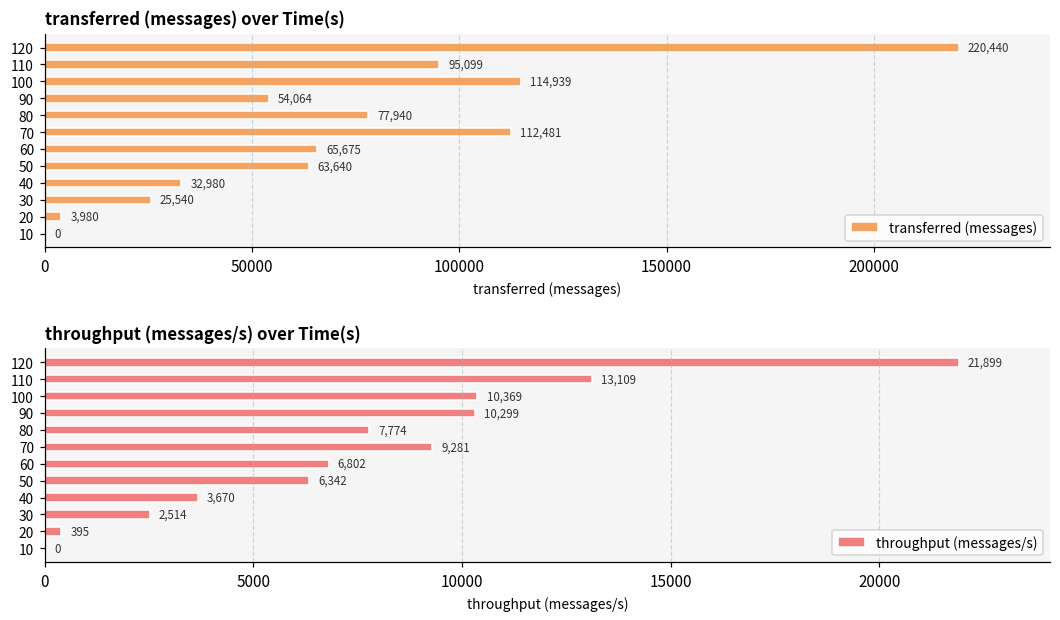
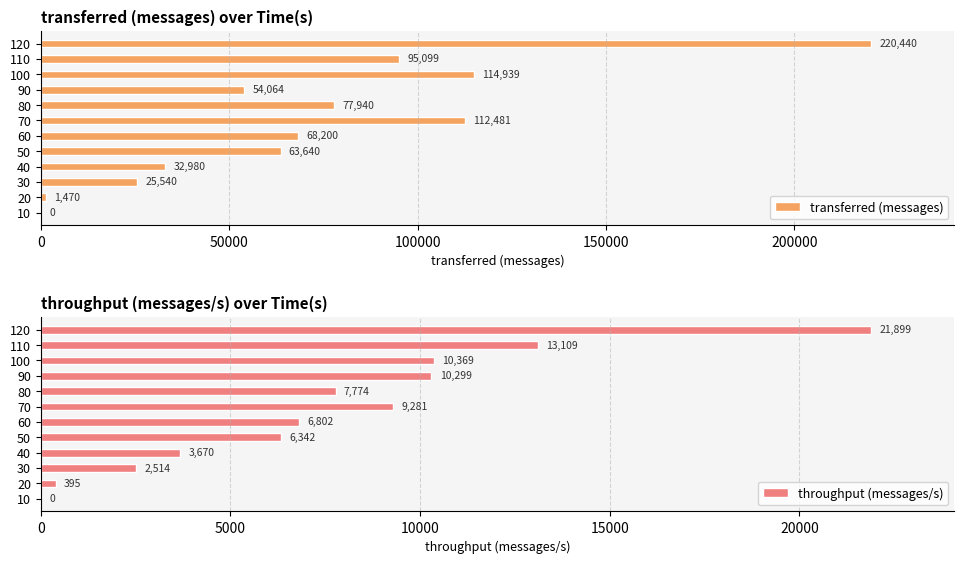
transferred (messages) over Time(s), 60: 65,675 -> 68,200
transferred (messages) over Time(s), 20: 3,980 -> 1,470
